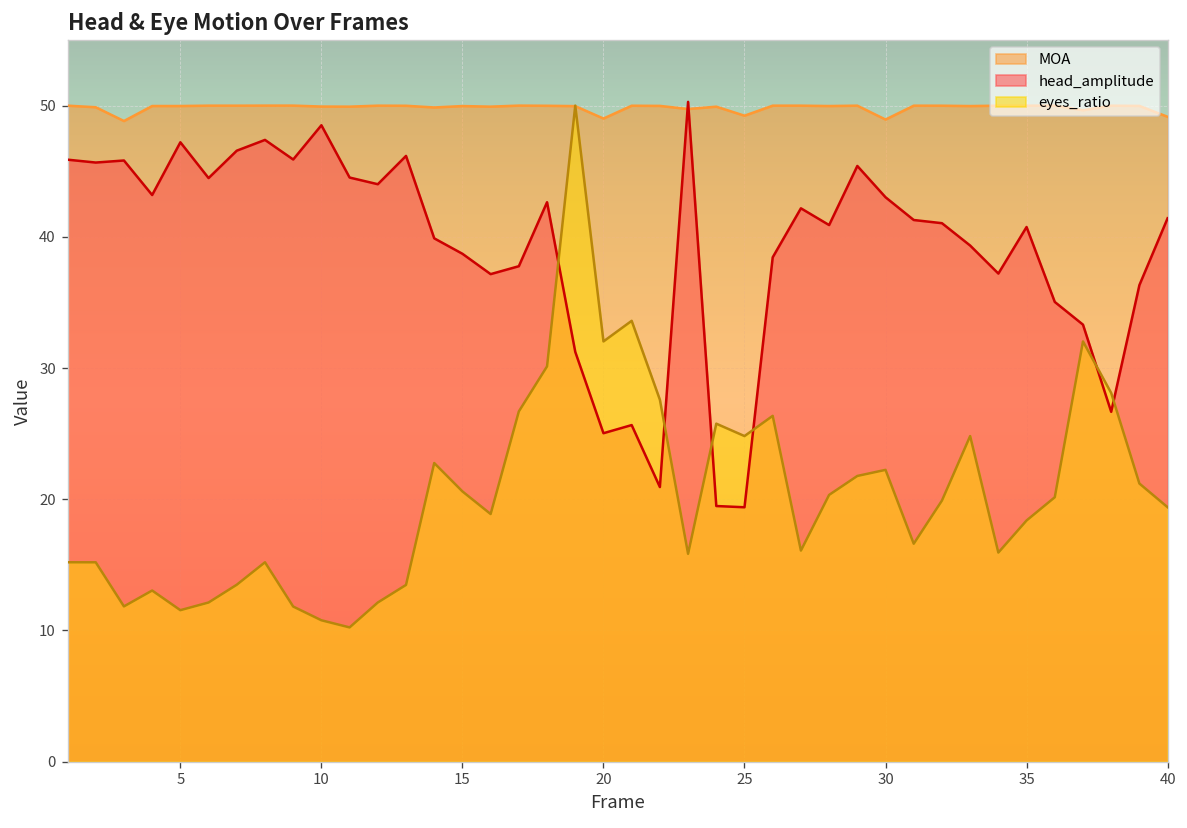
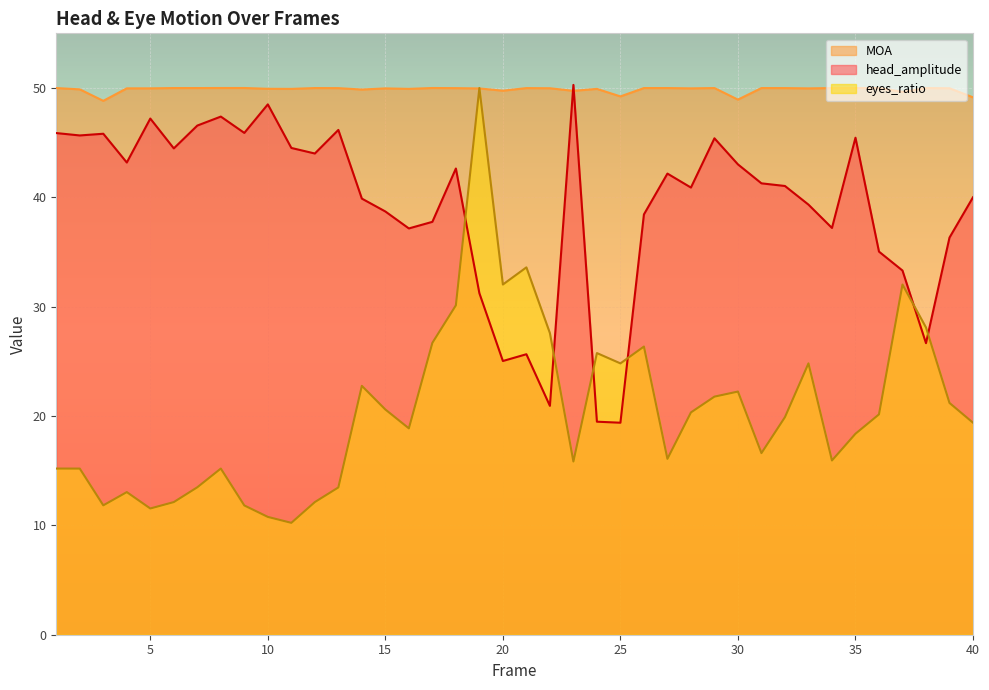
MOA, 20: 49.0 -> 49.8
head_amplitude, 35: 40.7 -> 45.5
head_amplitude, 40: 41.4 -> 40.0
